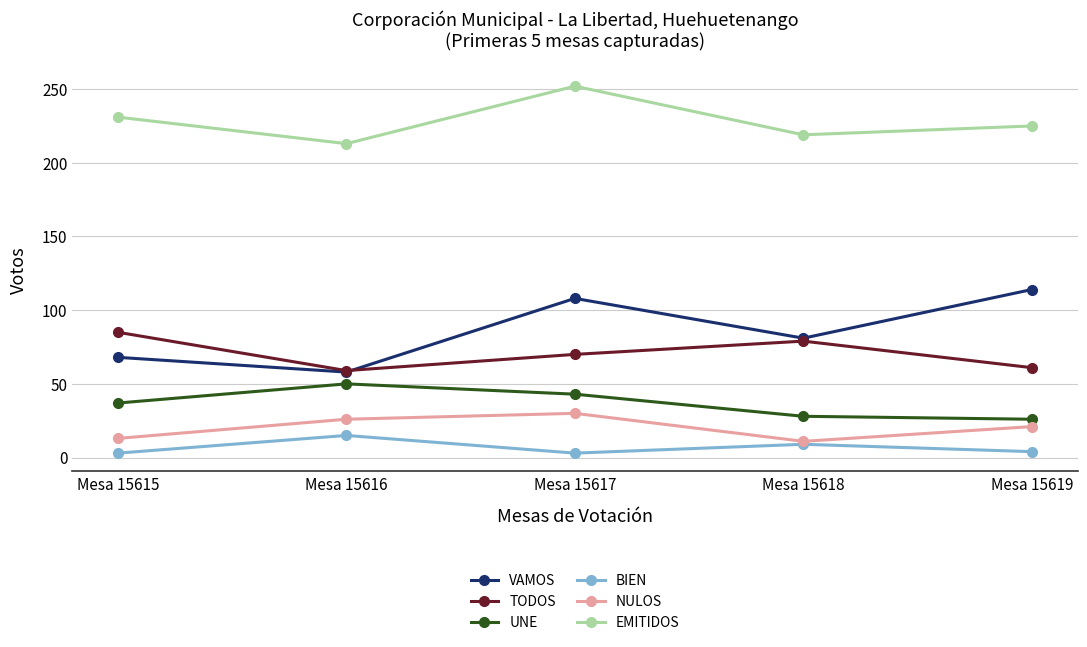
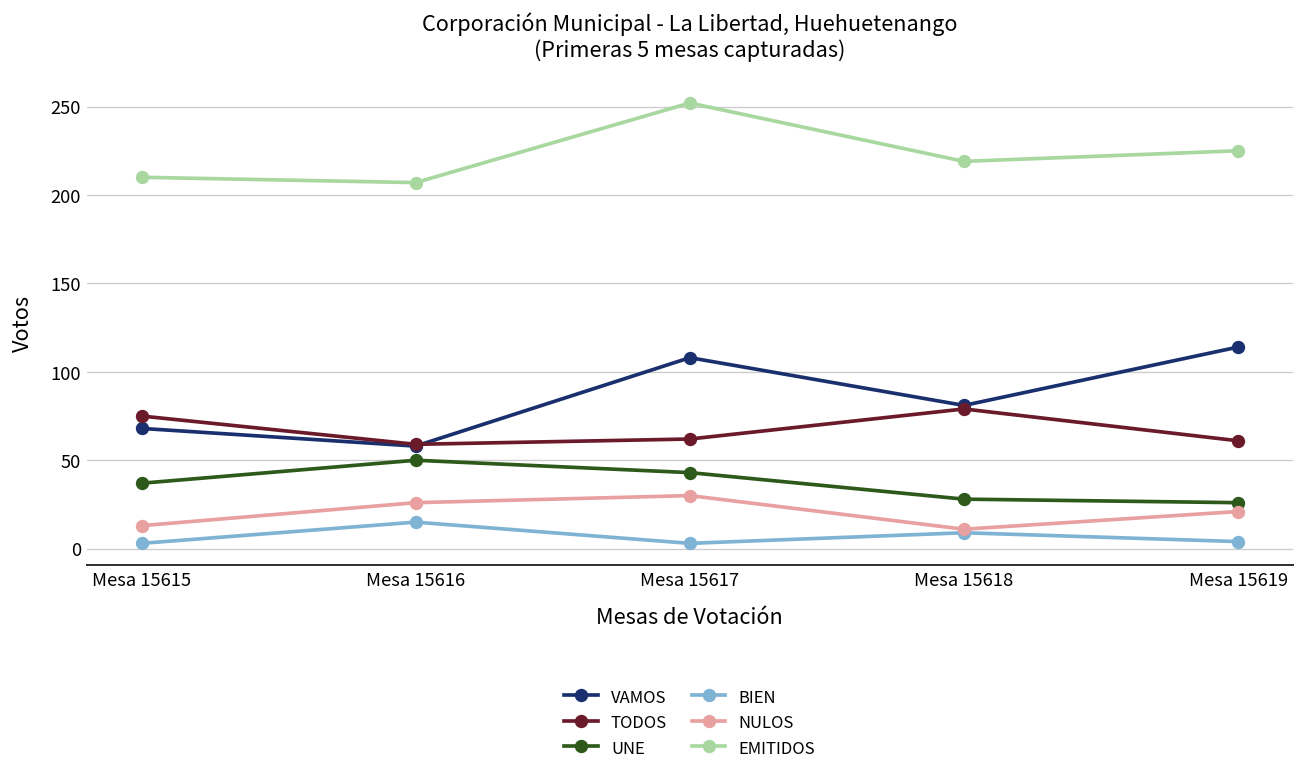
TODOS, Mesa 15615: 85 -> 75
EMITIDOS, Mesa 15615: 231 -> 210
EMITIDOS, Mesa 15616: 213 -> 207
TODOS, Mesa 15617: 70 -> 62
